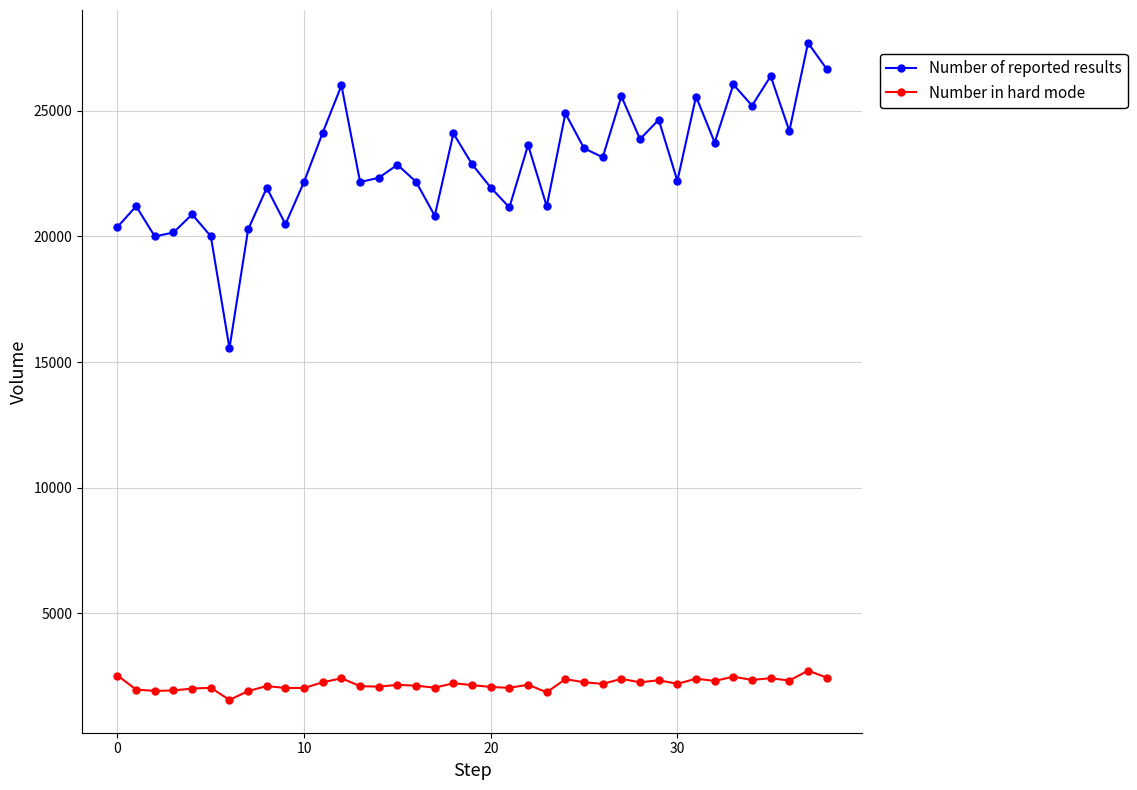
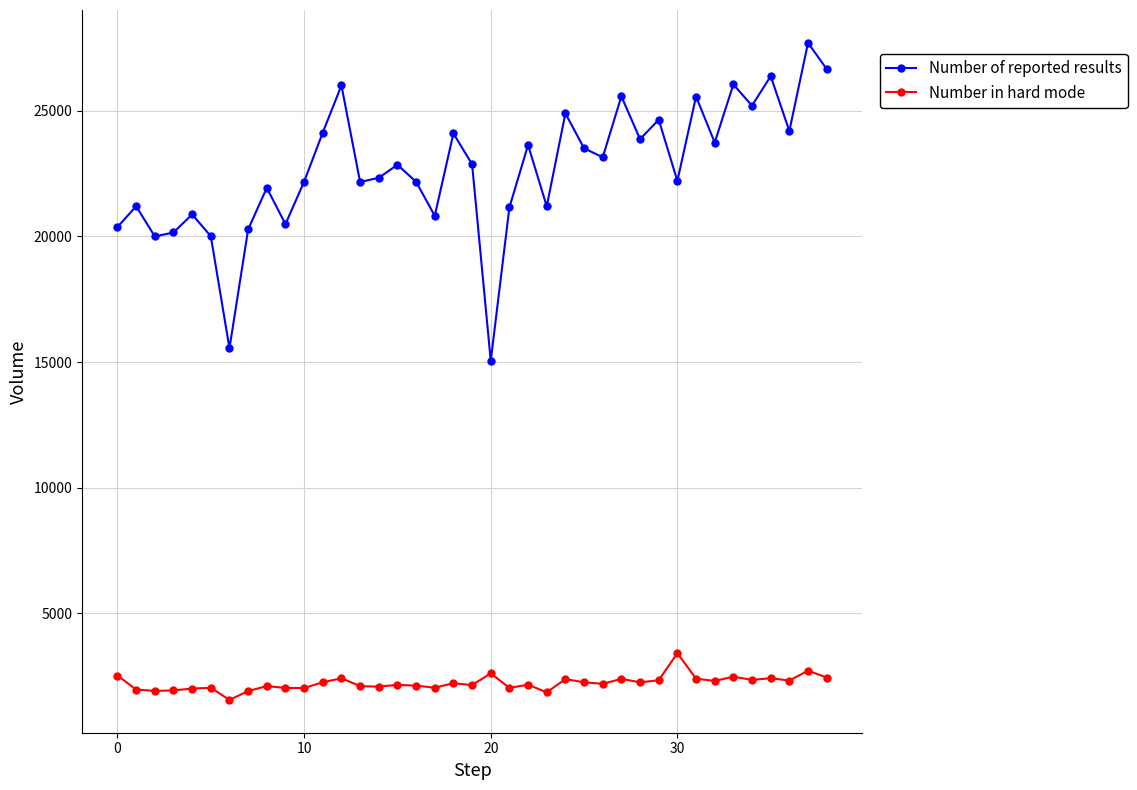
Number of reported results, 20: 21900 -> 15100
Number in hard mode, 20: 2100 -> 2600
Number in hard mode, 30: 2200 -> 3400
